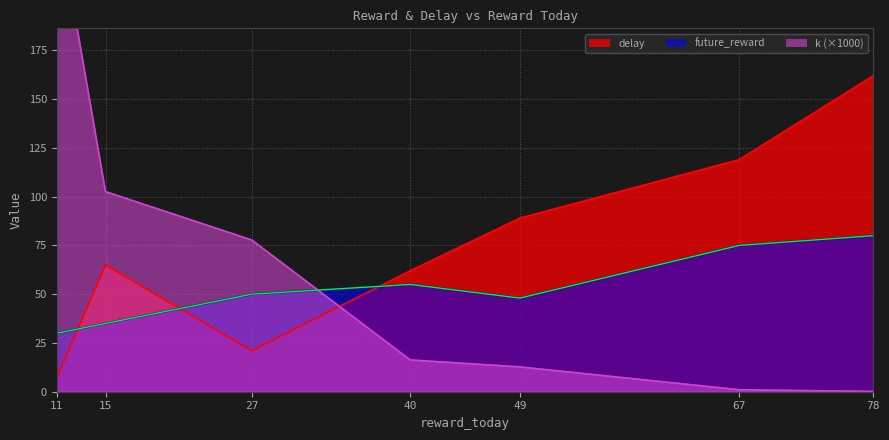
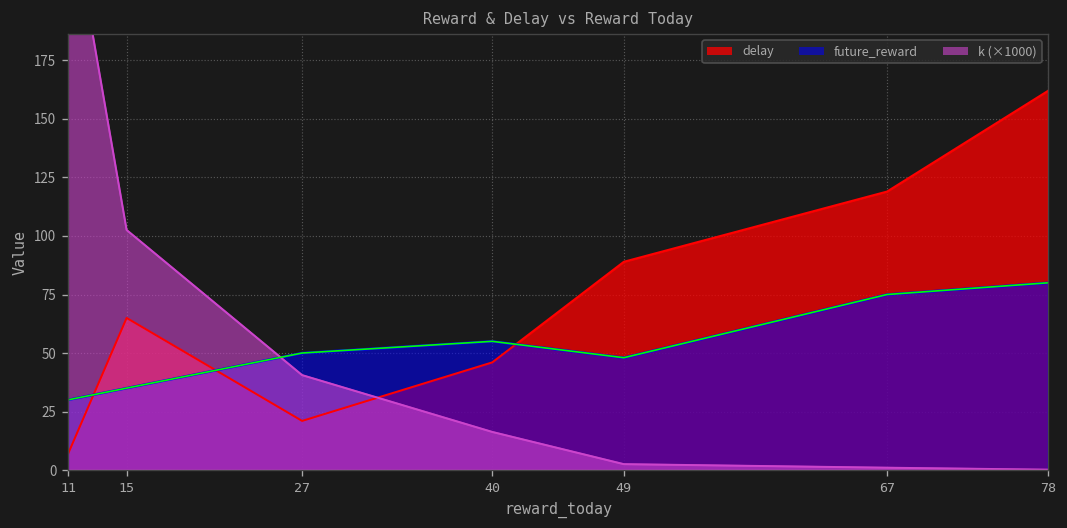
k (×1000), 27: 78 -> 41
delay, 40: 62 -> 46
k (×1000), 49: 13 -> 3
